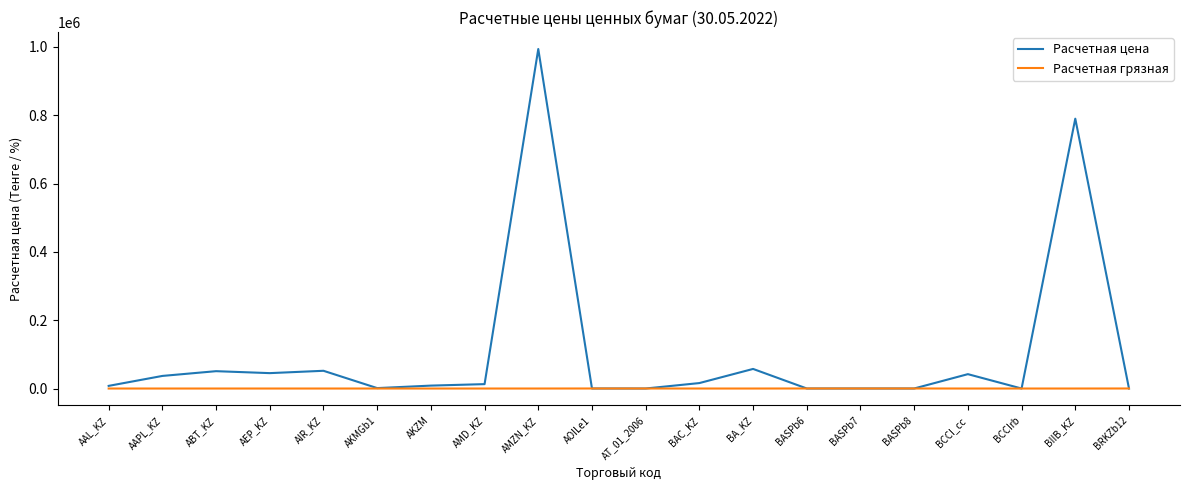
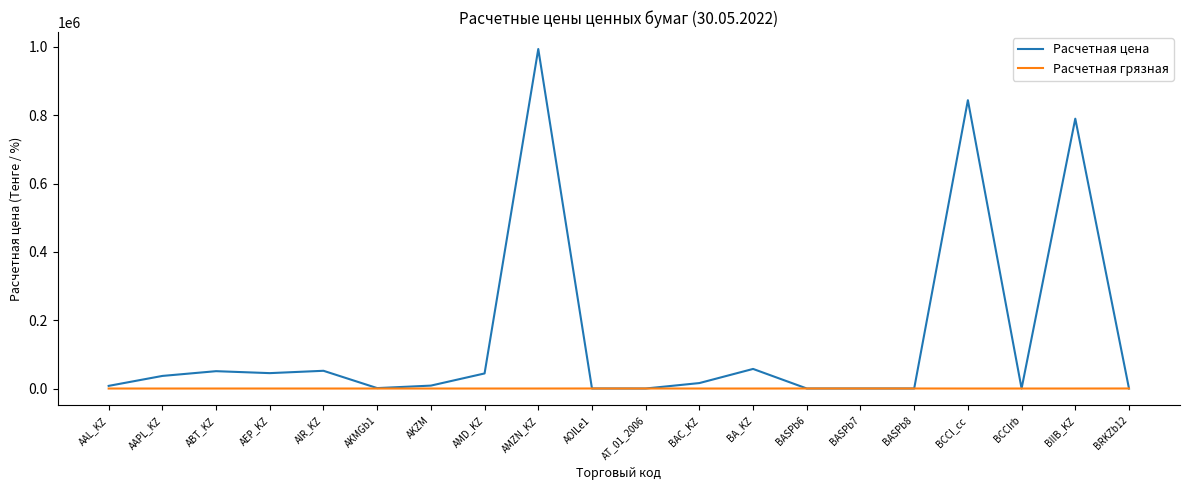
Расчетная цена, AMD_KZ: 10000 -> 40000
Расчетная цена, BCCI_cc: 40000 -> 840000
